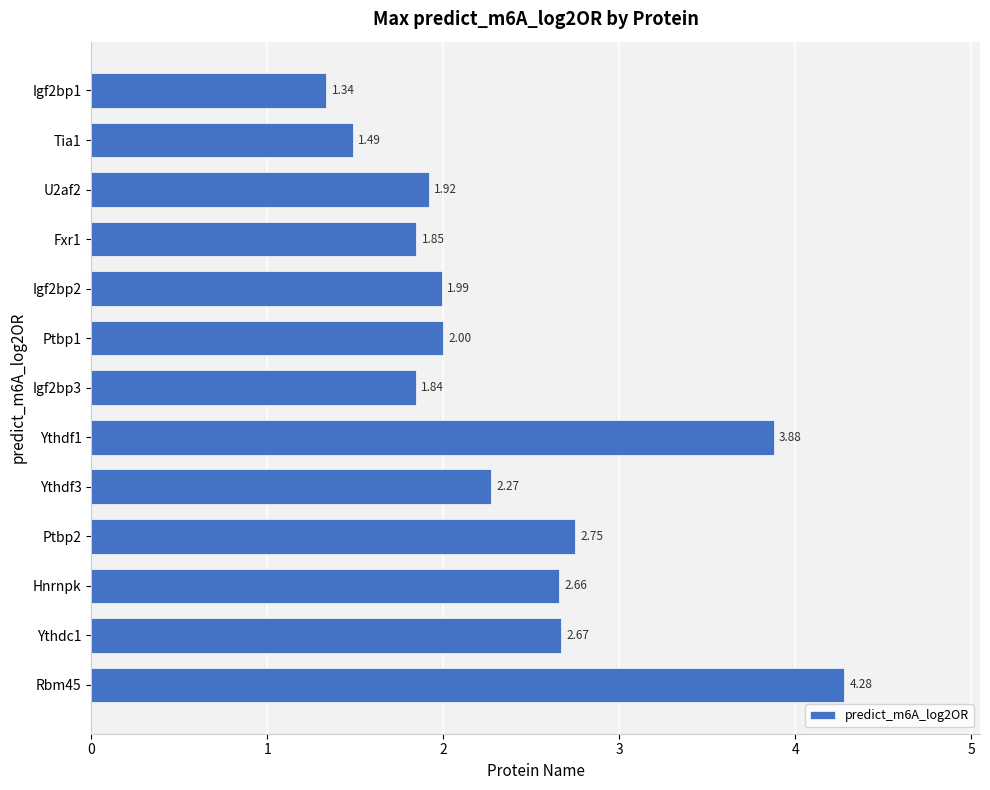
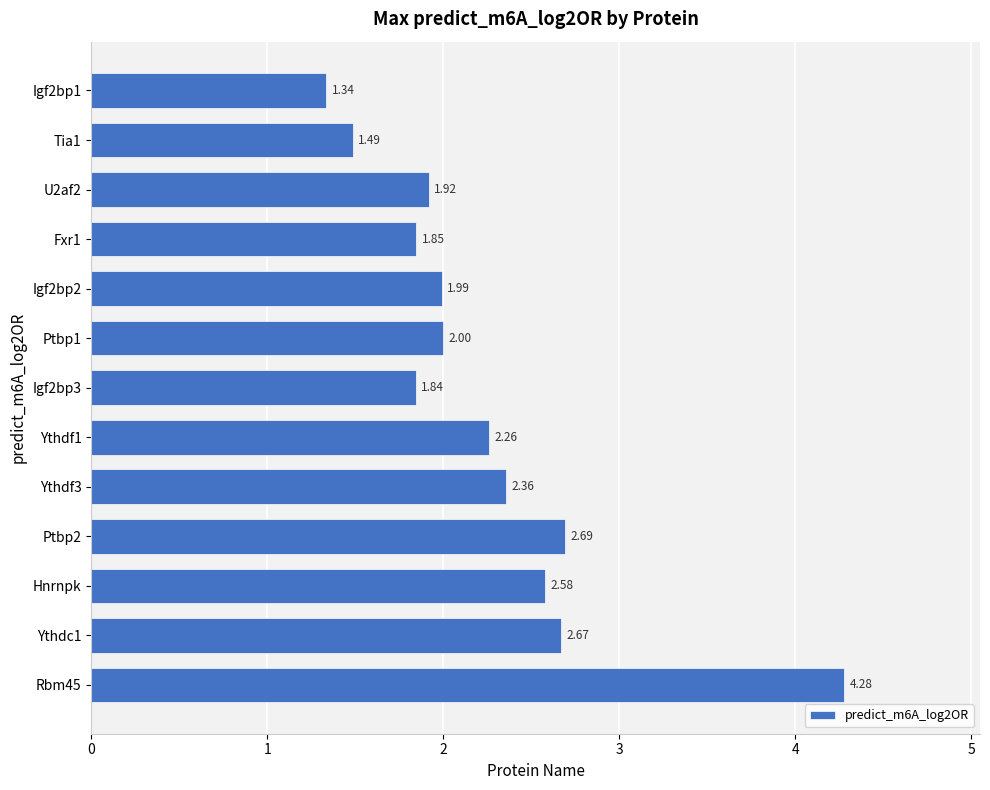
Ythdf1: 3.88 -> 2.26
Ythdf3: 2.27 -> 2.36
Ptbp2: 2.75 -> 2.69
Hnrnpk: 2.66 -> 2.58
